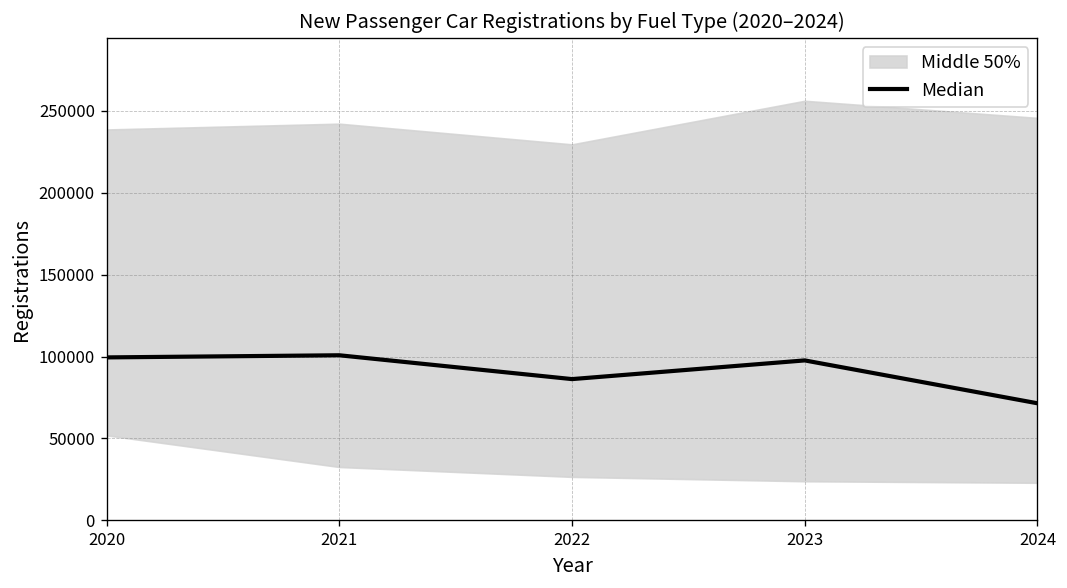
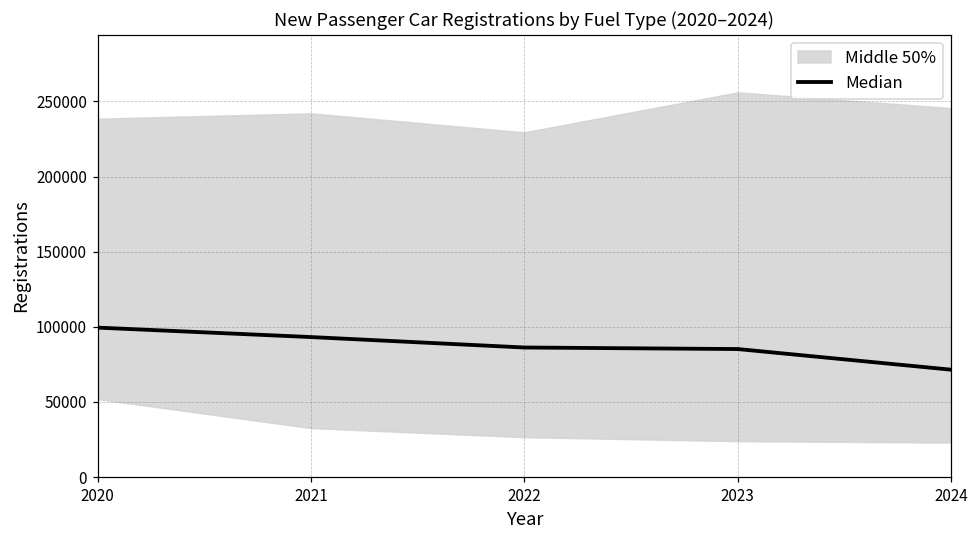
Median, 2021: 101000 -> 93000
Median, 2023: 98000 -> 85000
